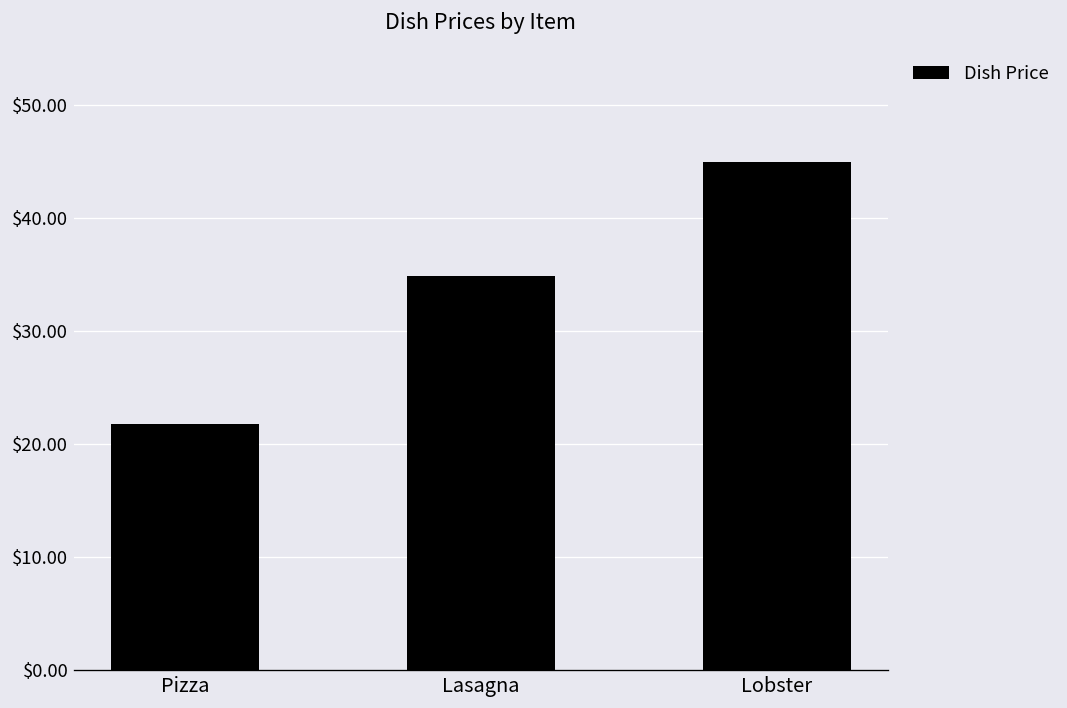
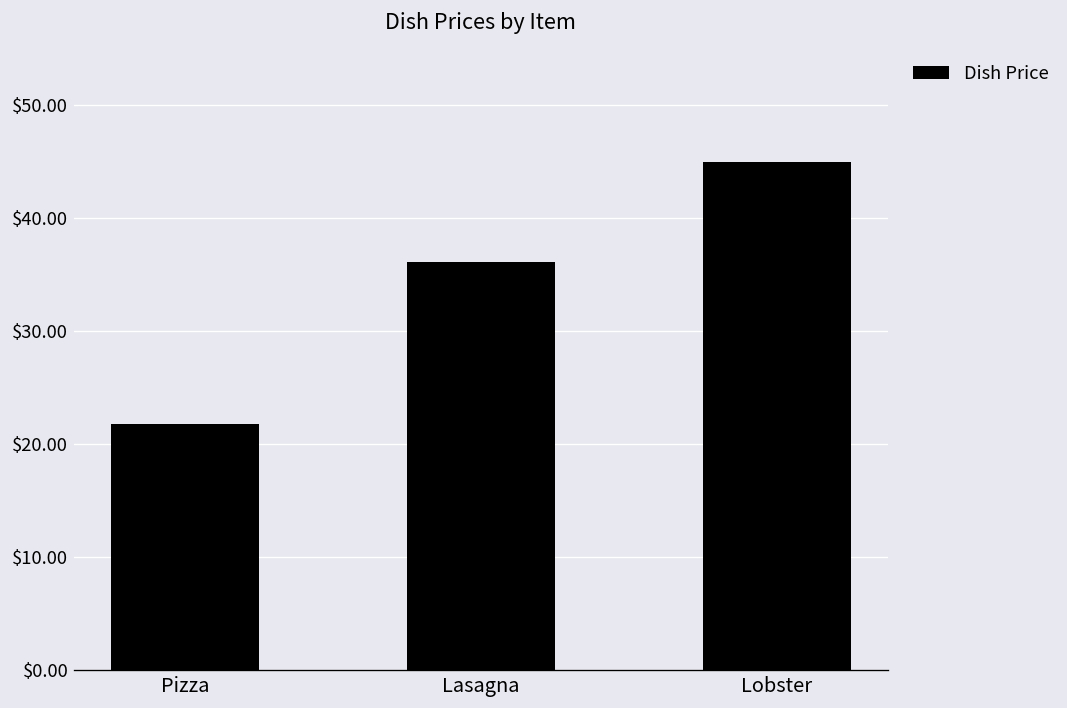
Lasagna: $35 -> $36
